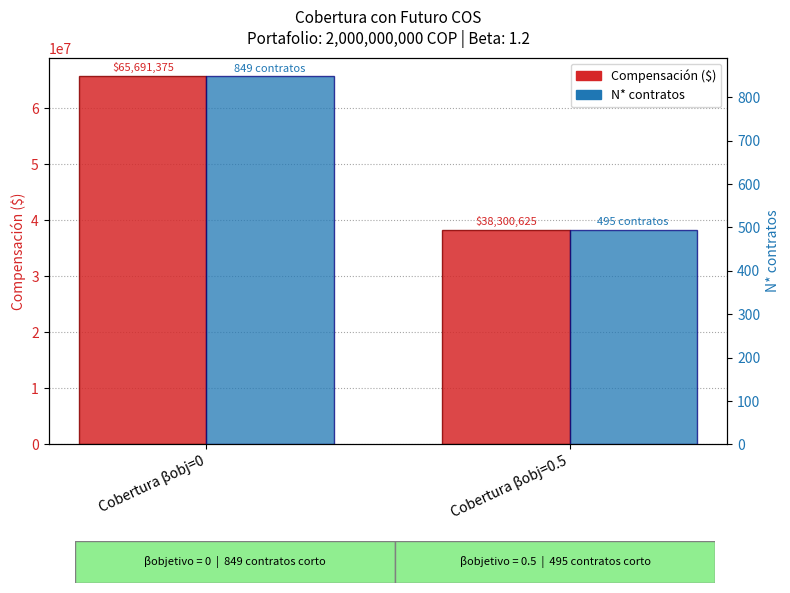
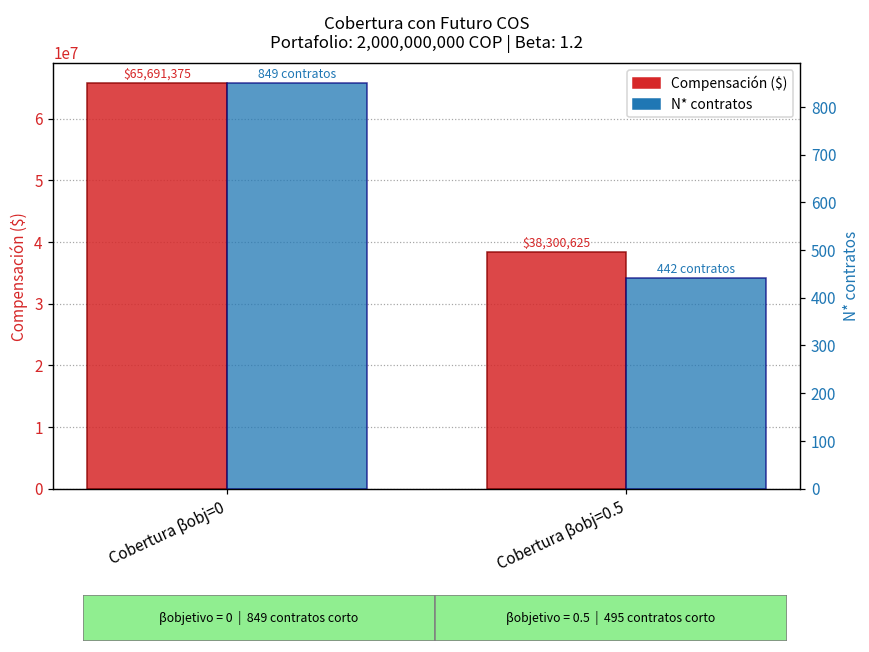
N* contratos, Cobertura βobj=0.5: 495 -> 442
